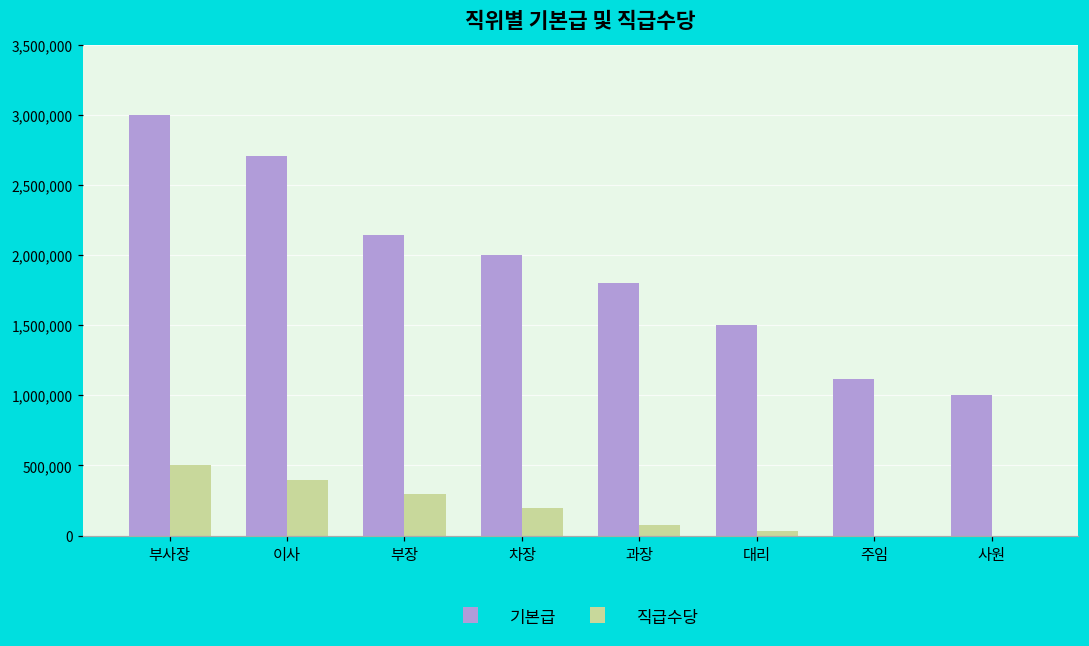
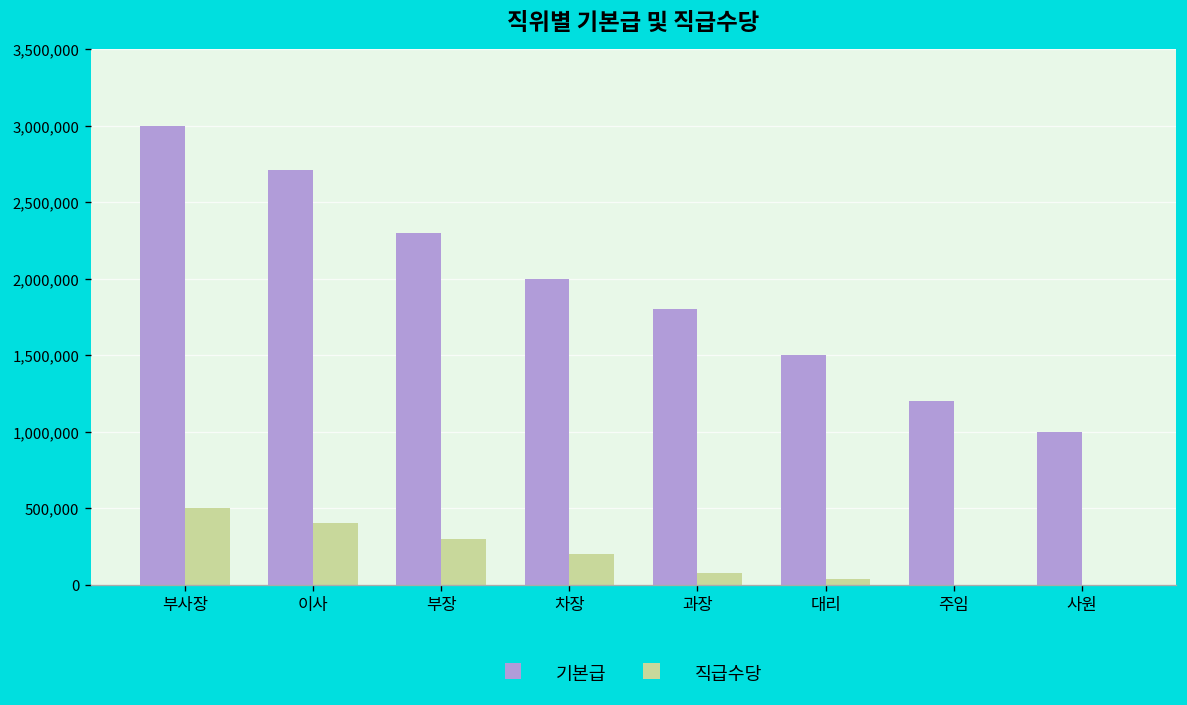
기본급, 부장: 2,150,000 -> 2,300,000
기본급, 주임: 1,110,000 -> 1,200,000
